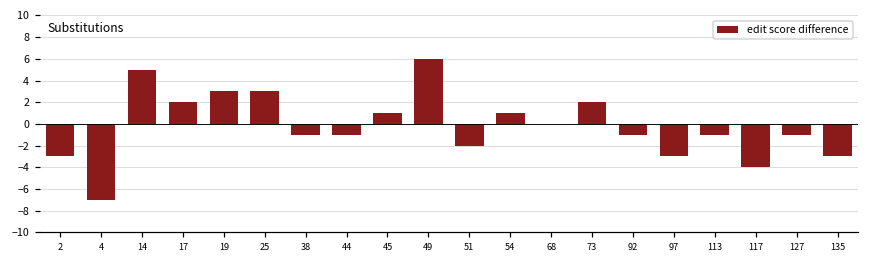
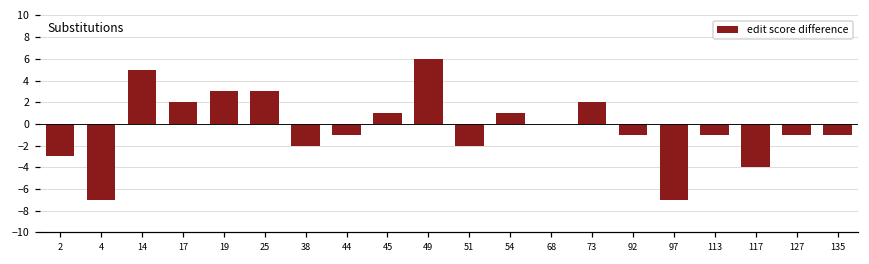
38: -1 -> -2
97: -3 -> -7
135: -3 -> -1
